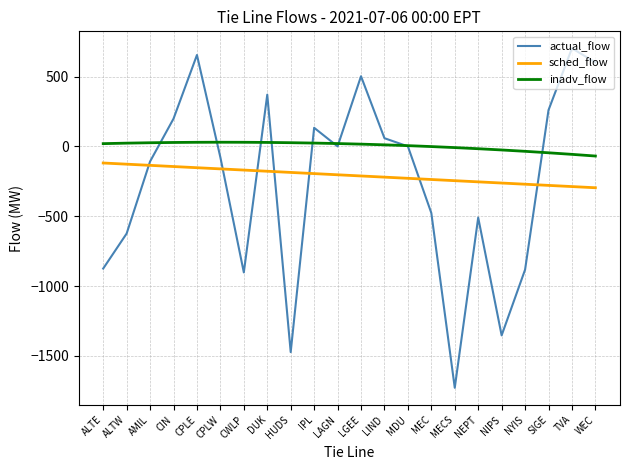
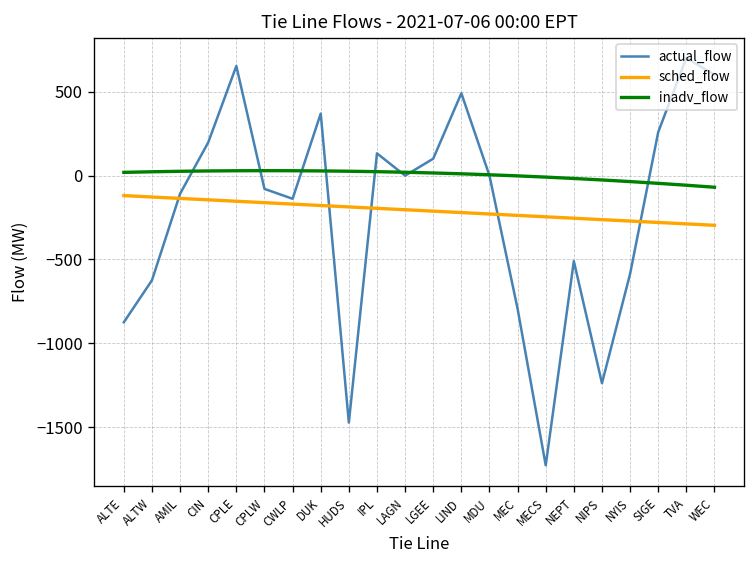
actual_flow, CWLP: -900 -> -140
actual_flow, LGEE: 500 -> 100
actual_flow, LIND: 60 -> 490
actual_flow, MEC: -480 -> -790
actual_flow, NIPS: -1350 -> -1240
actual_flow, NYIS: -880 -> -590
